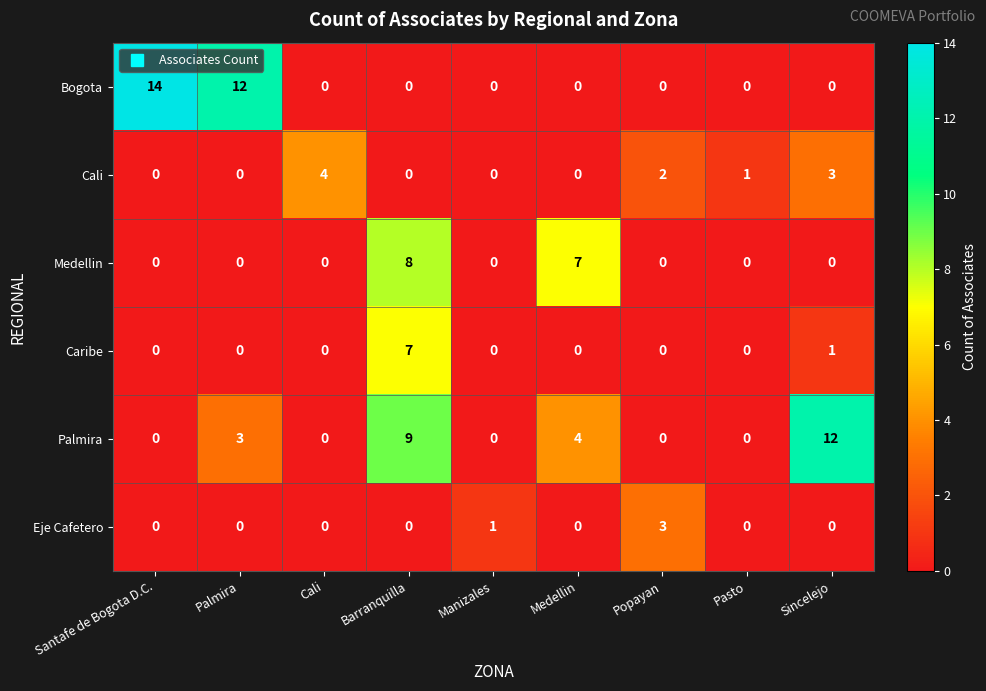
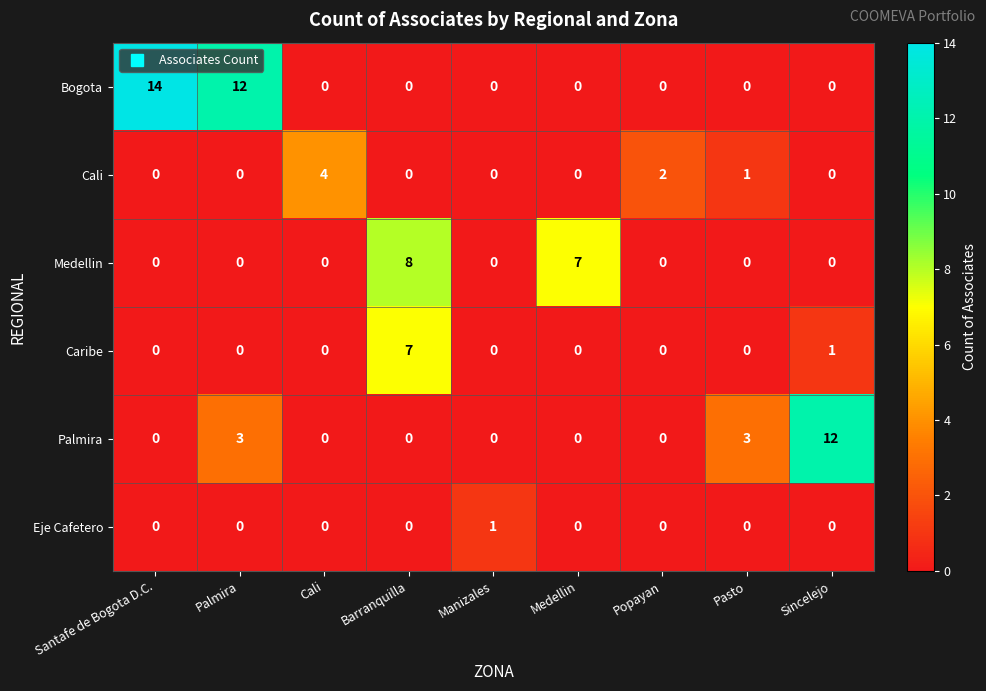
Cali, Sincelejo: 3 -> 0
Palmira, Barranquilla: 9 -> 0
Palmira, Medellin: 4 -> 0
Palmira, Pasto: 0 -> 3
Eje Cafetero, Popayan: 3 -> 0
